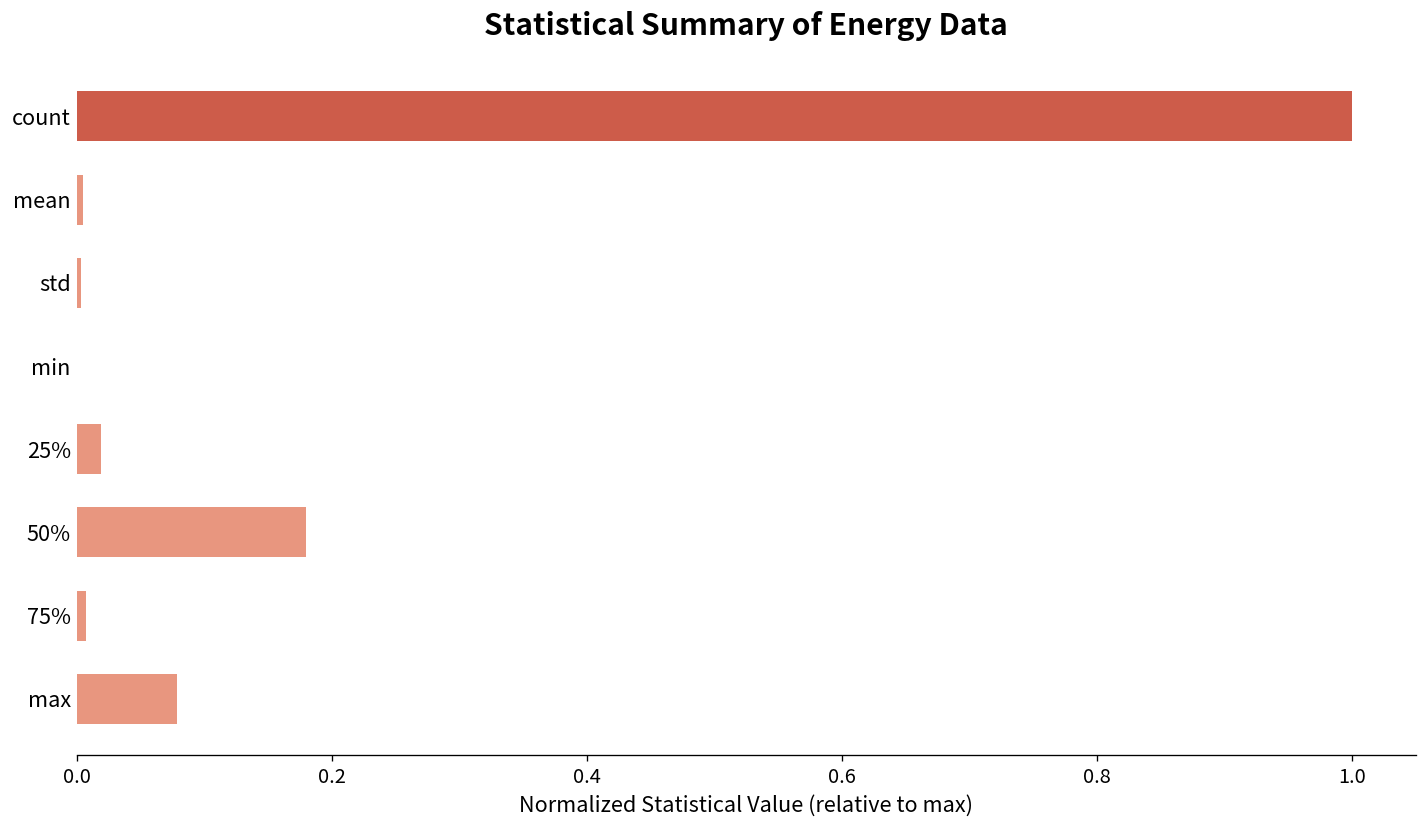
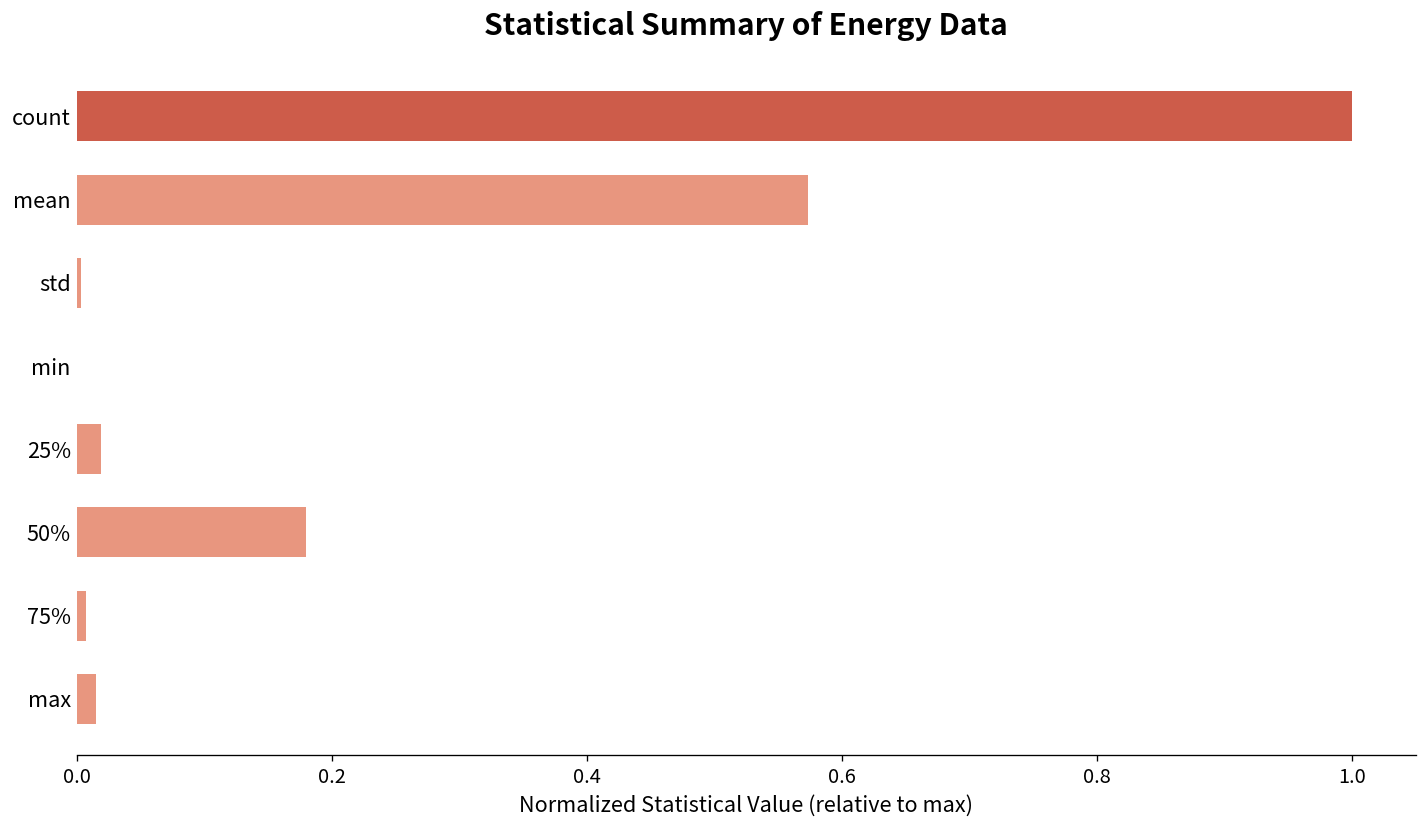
mean: 0.005 -> 0.573
max: 0.079 -> 0.015
